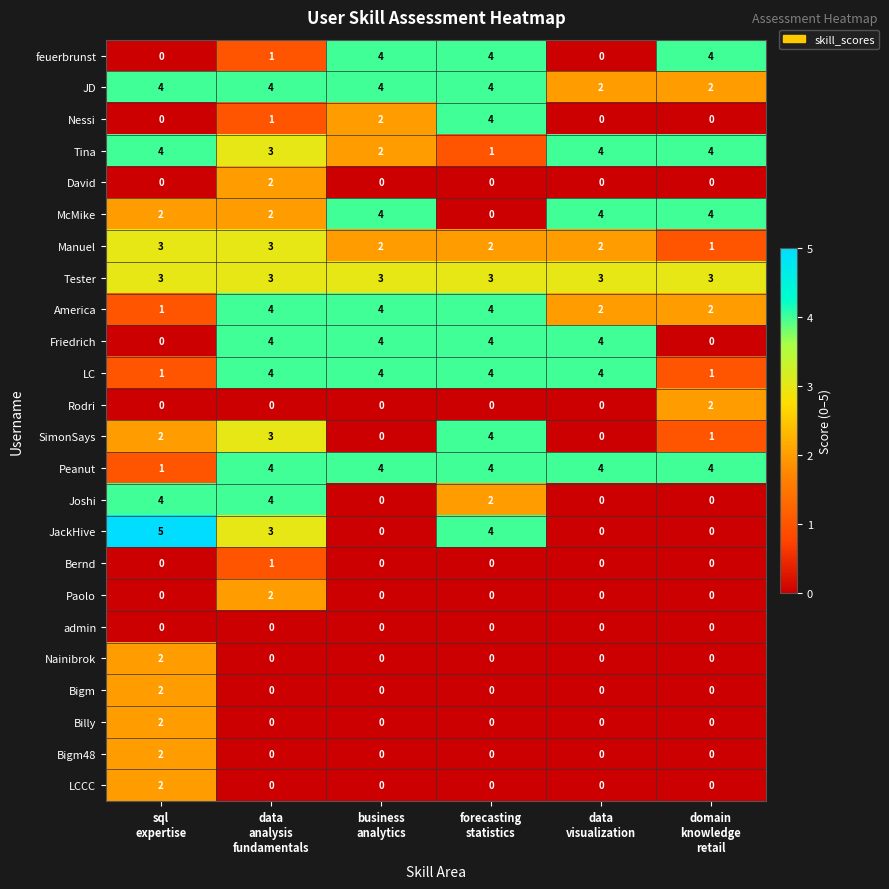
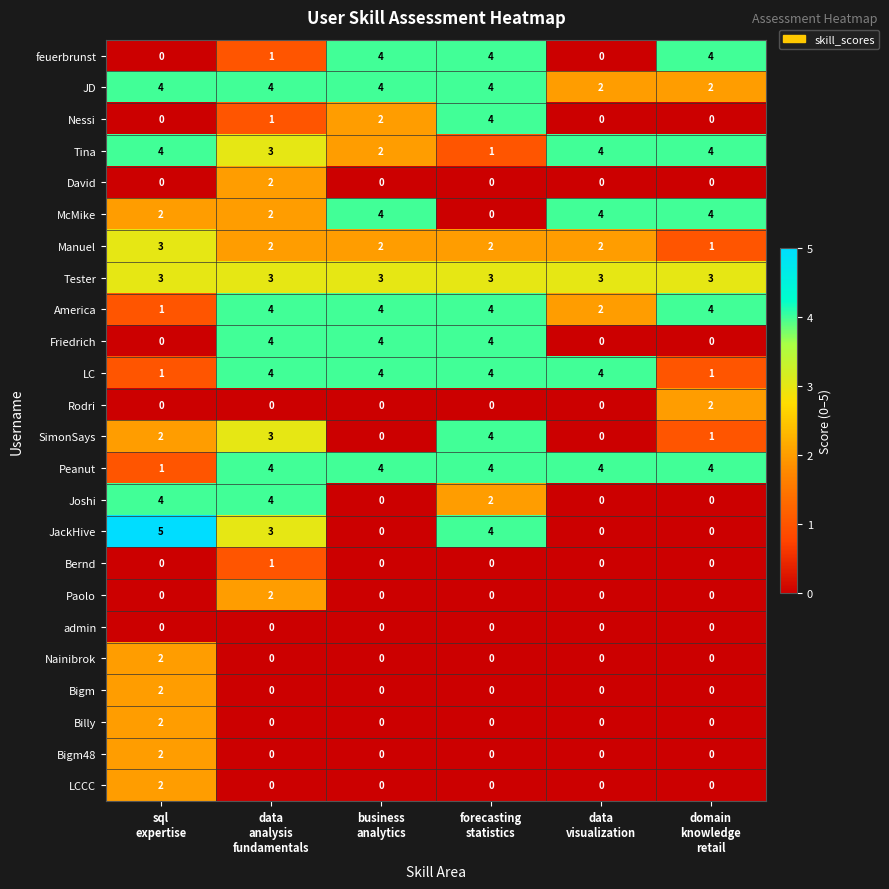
Manuel, data analysis fundamentals: 3 -> 2
America, domain knowledge retail: 2 -> 4
Friedrich, data visualization: 4 -> 0
